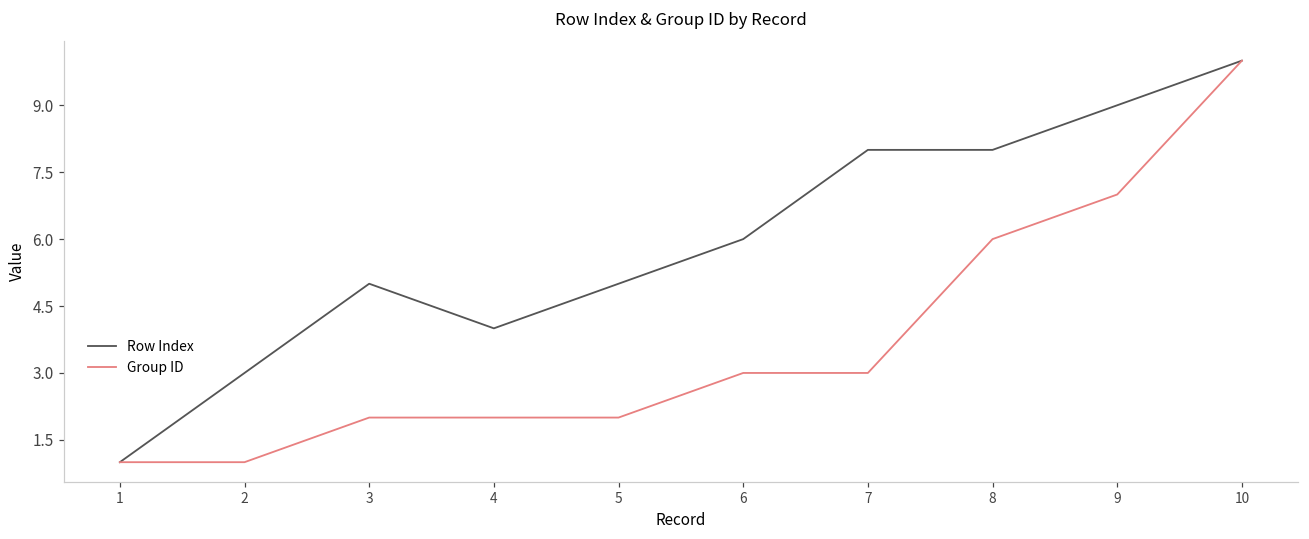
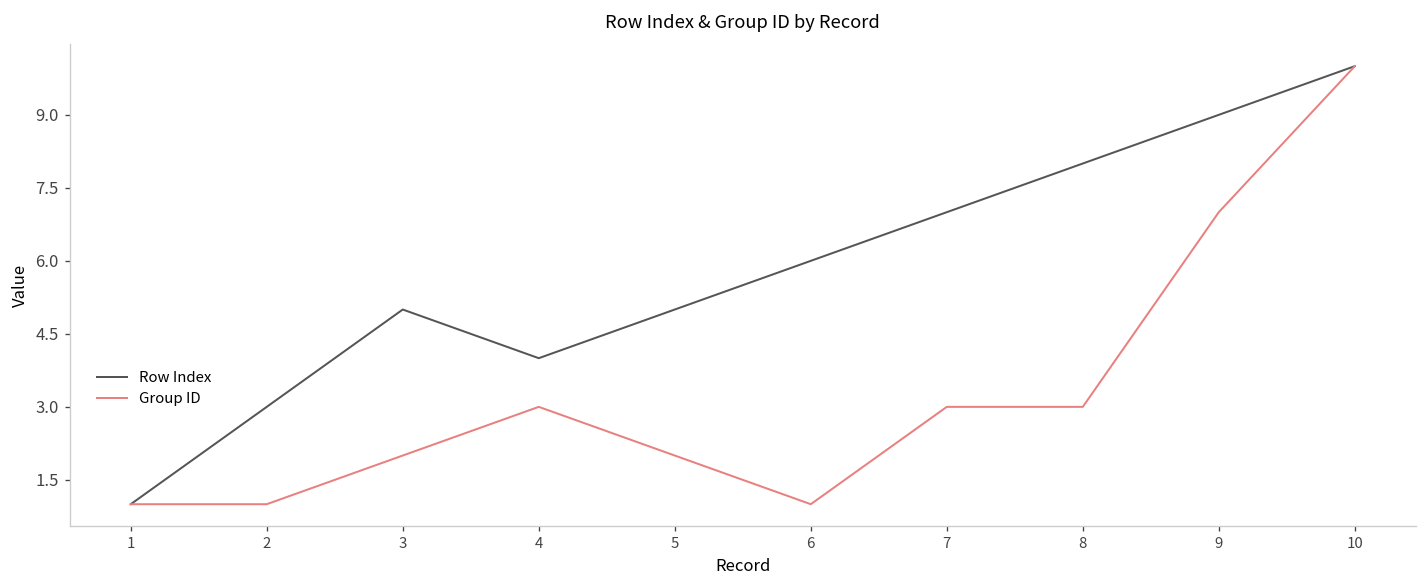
Group ID, 4: 2 -> 3
Group ID, 6: 3 -> 1
Row Index, 7: 8 -> 7
Group ID, 8: 6 -> 3
